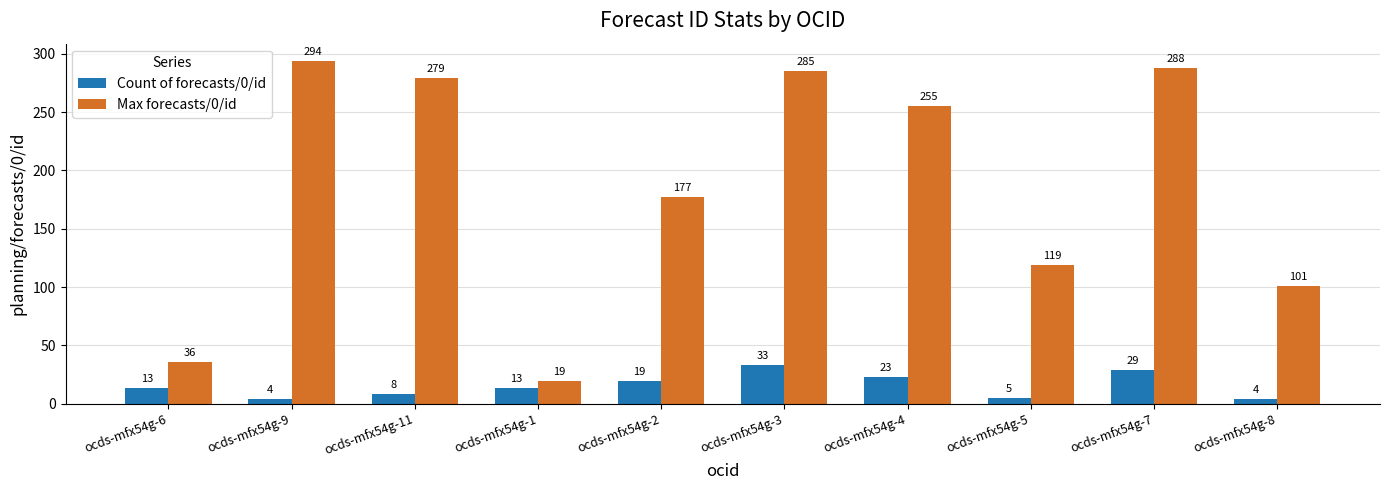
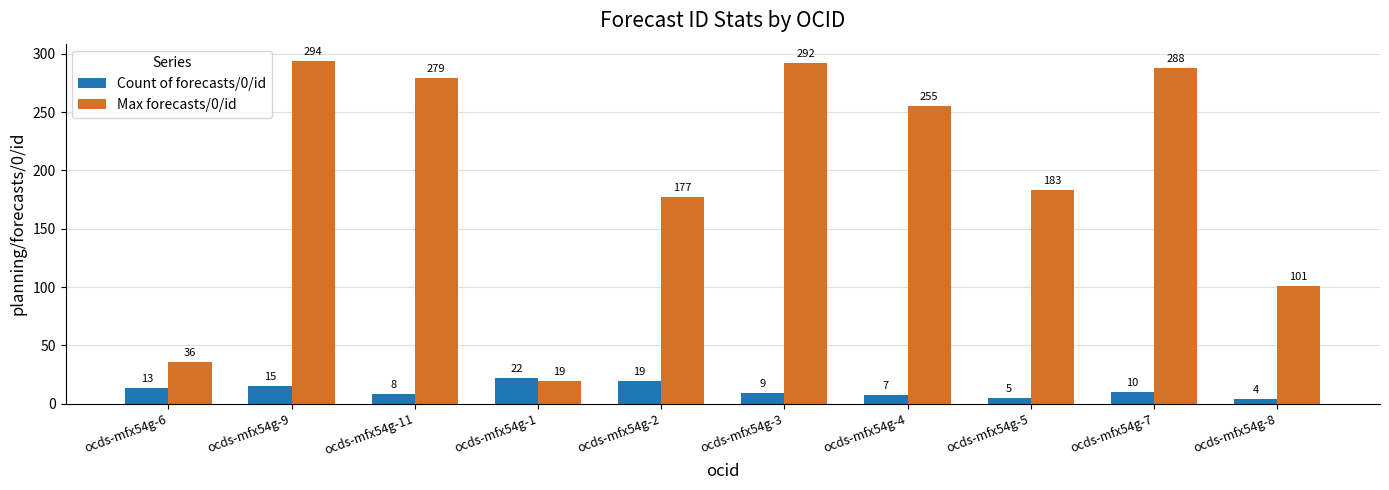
Count of forecasts/0/id, ocds-mfx54g-9: 4 -> 15
Count of forecasts/0/id, ocds-mfx54g-1: 13 -> 22
Count of forecasts/0/id, ocds-mfx54g-3: 33 -> 9
Max forecasts/0/id, ocds-mfx54g-3: 285 -> 292
Count of forecasts/0/id, ocds-mfx54g-4: 23 -> 7
Max forecasts/0/id, ocds-mfx54g-5: 119 -> 183
Count of forecasts/0/id, ocds-mfx54g-7: 29 -> 10
